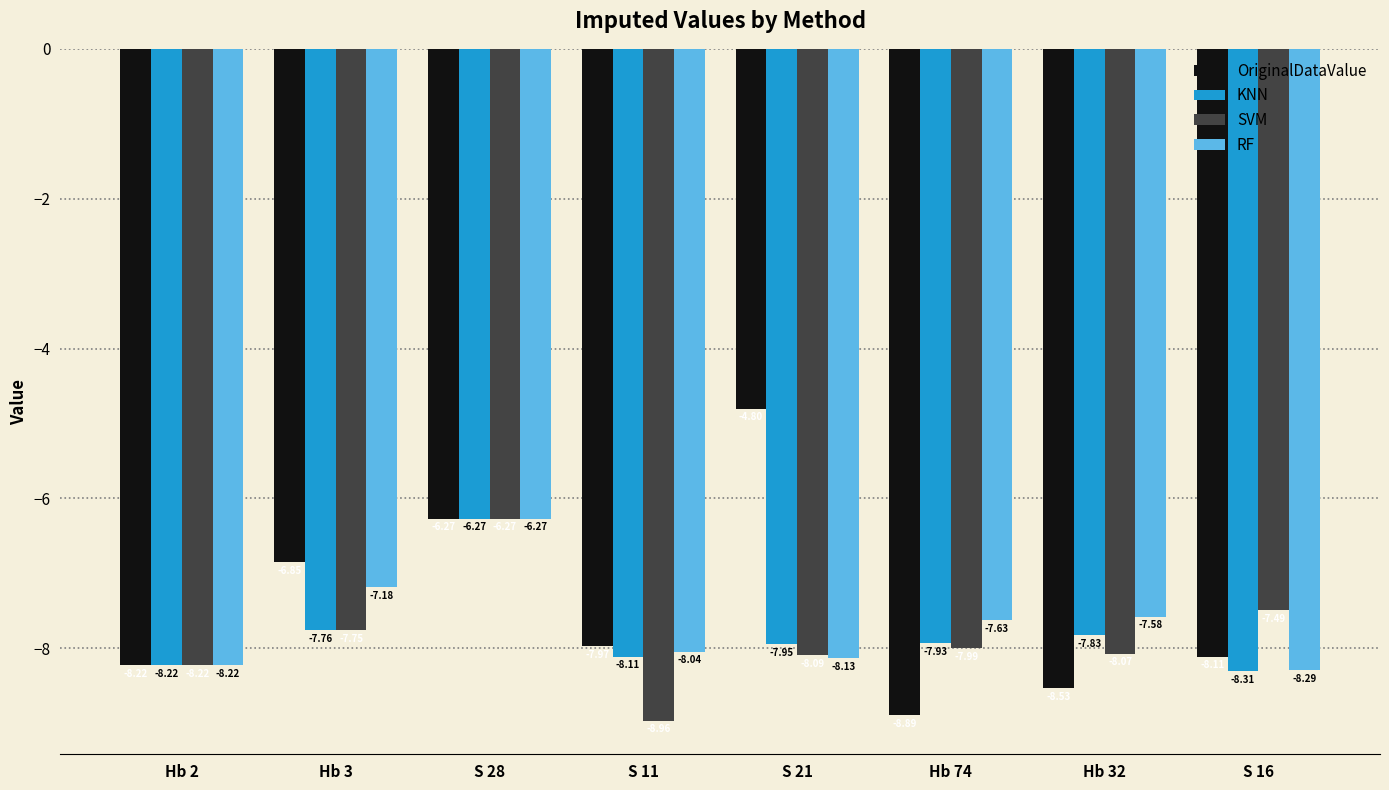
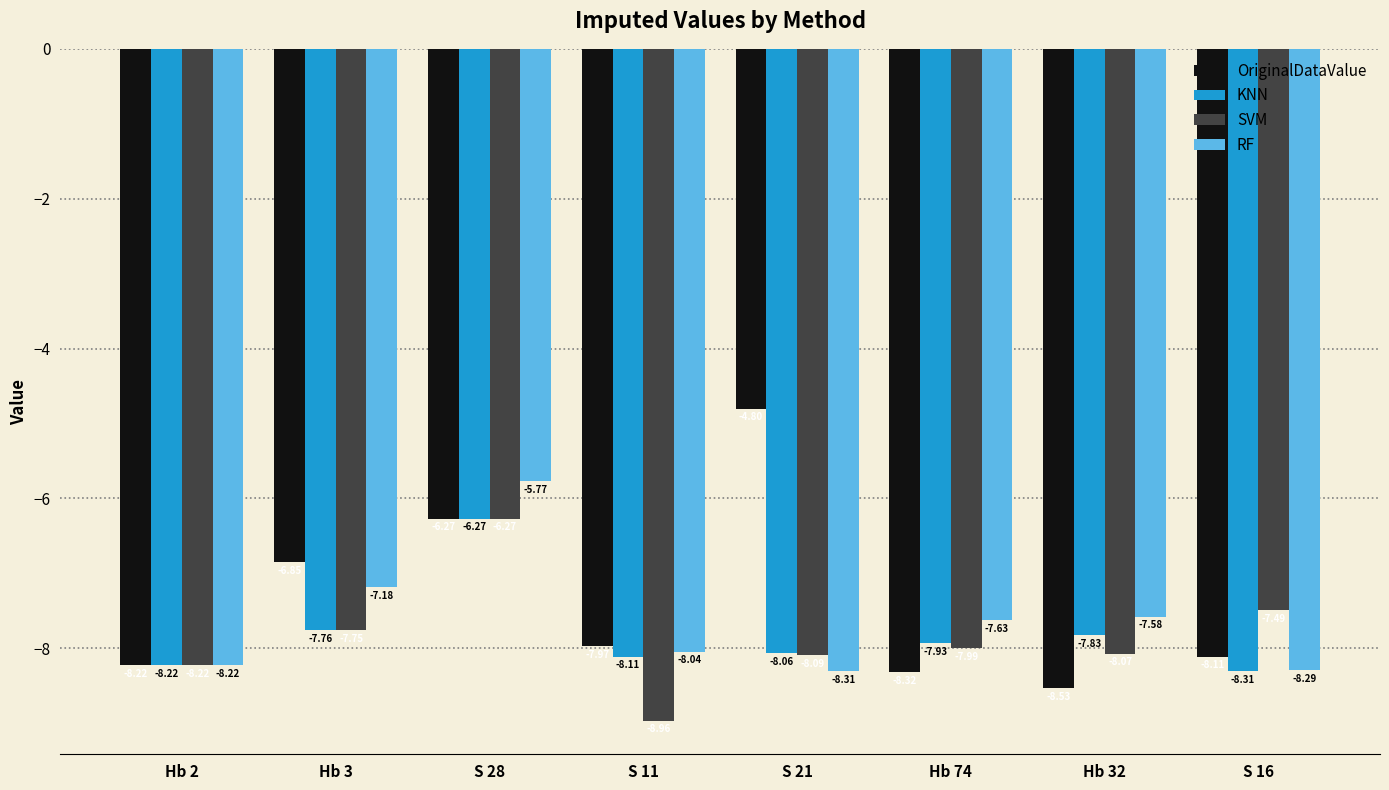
RF, S 28: -6.27 -> -5.77
KNN, S 21: -7.95 -> -8.06
RF, S 21: -8.13 -> -8.31
OriginalDataValue, Hb 74: -8.9 -> -8.3
